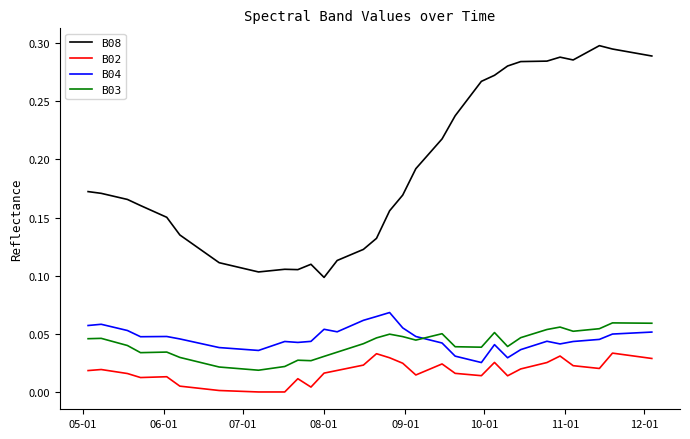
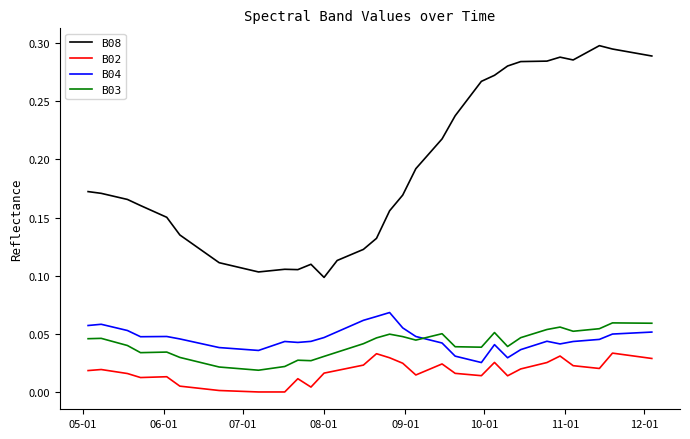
B04, 08-01: 0.054 -> 0.047
